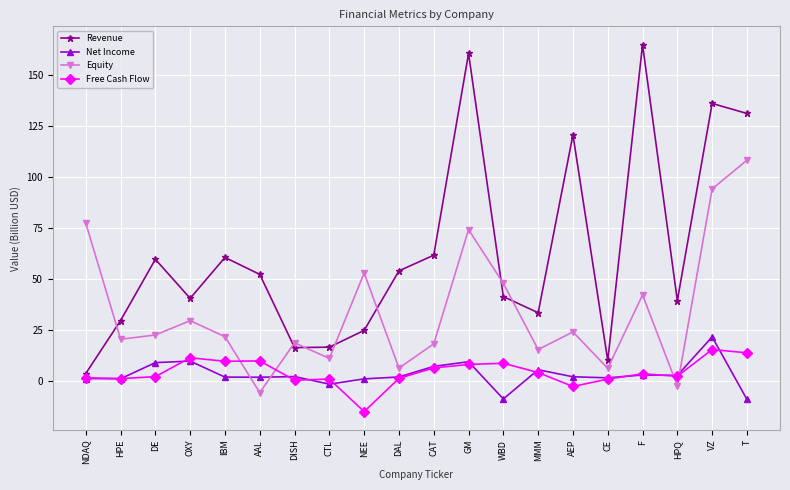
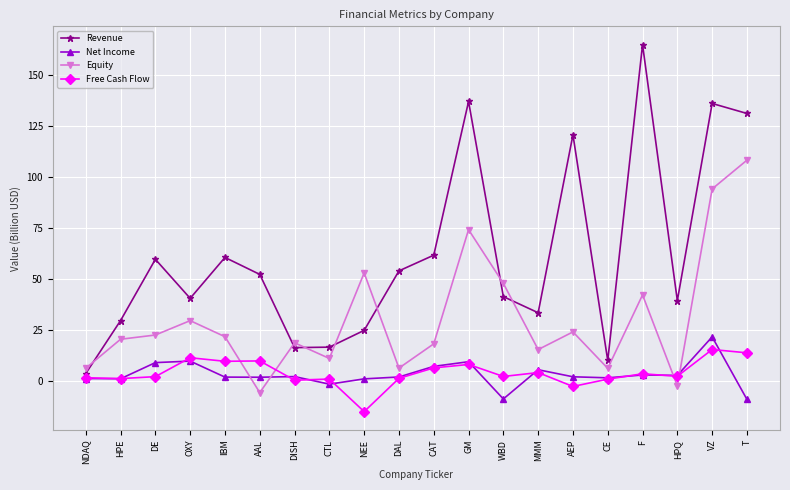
Equity, NDAQ: 77 -> 6
Revenue, GM: 161 -> 137
Free Cash Flow, WBD: 9 -> 2
